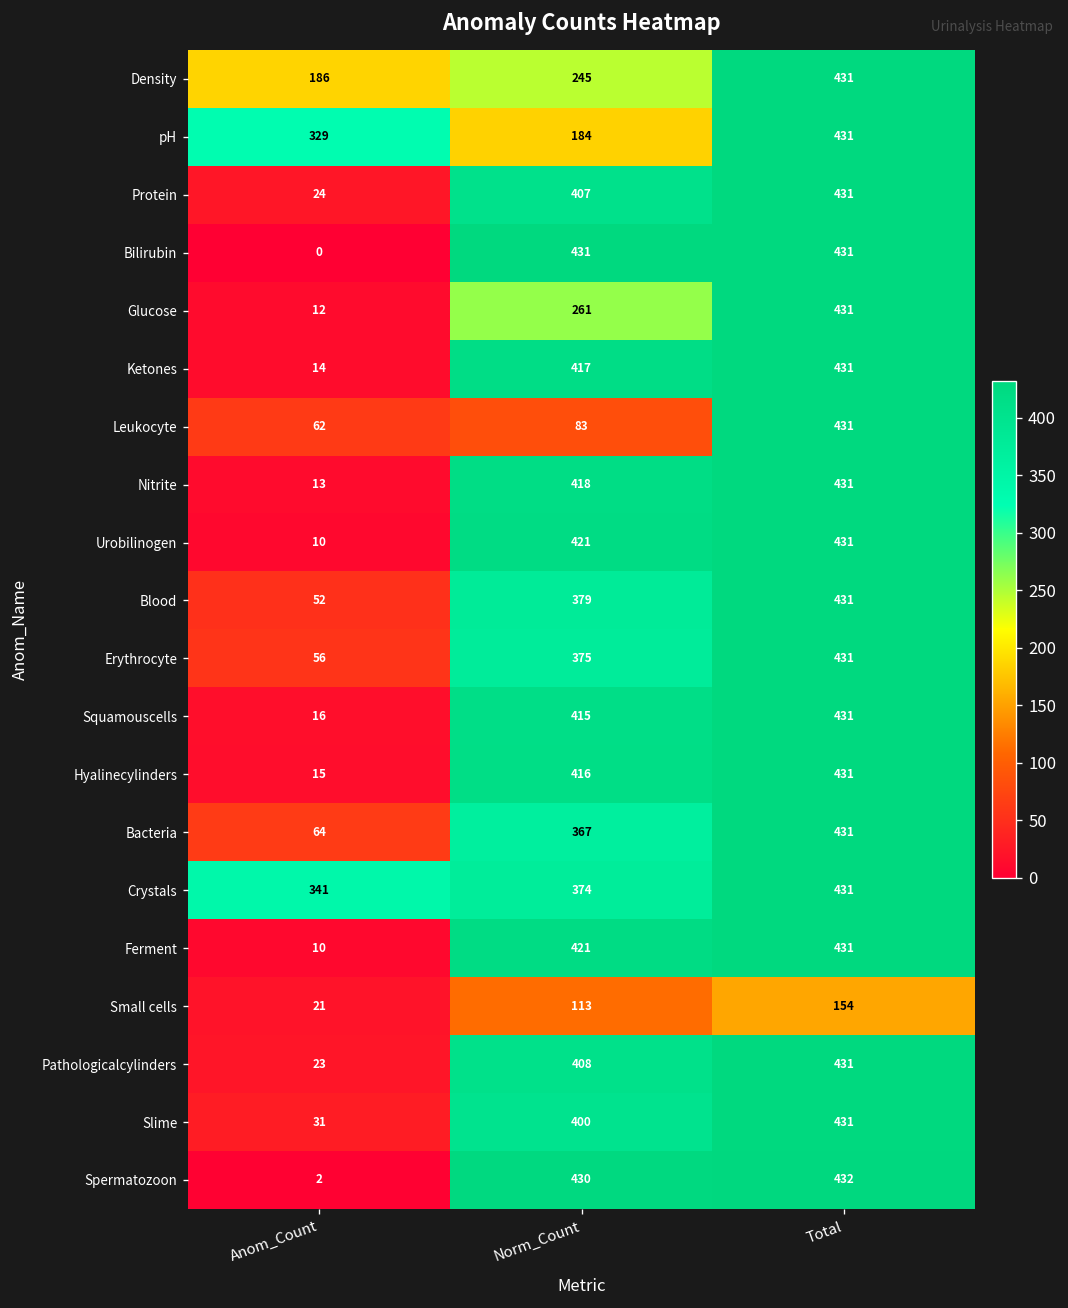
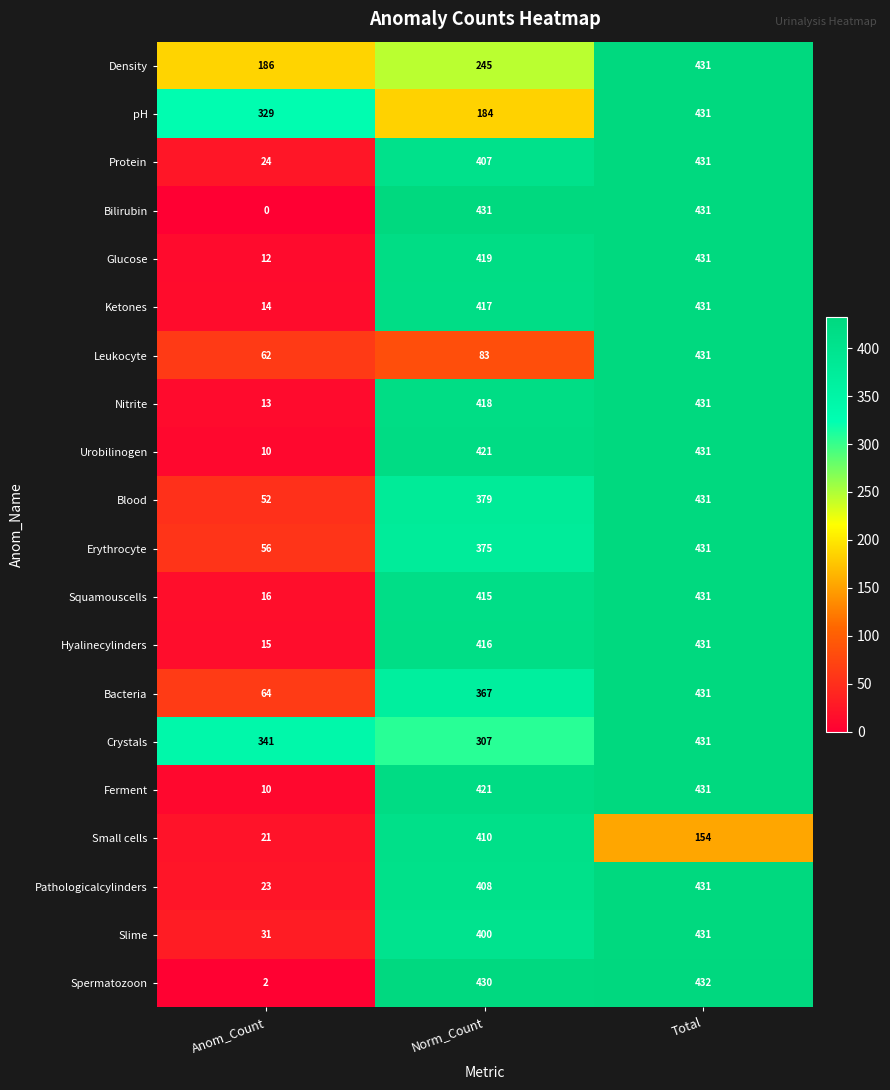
Glucose, Norm_Count: 261 -> 419
Crystals, Norm_Count: 374 -> 307
Small cells, Norm_Count: 113 -> 410
